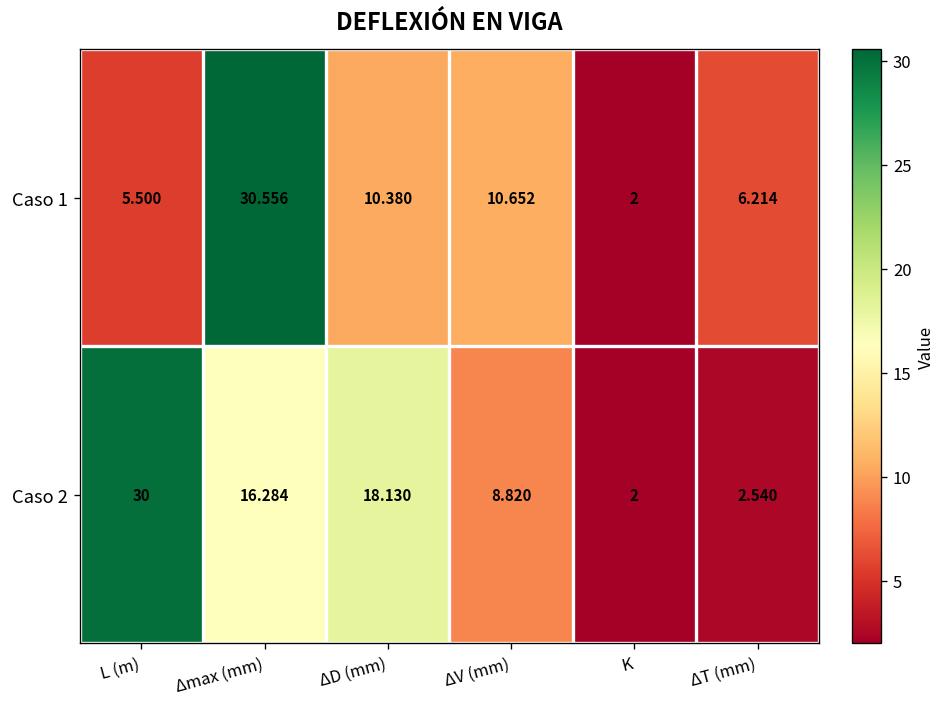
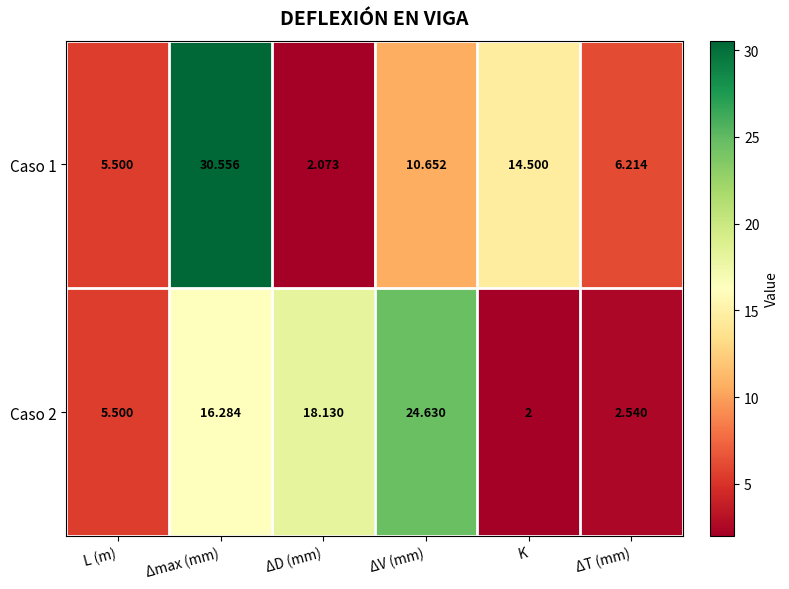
Caso 1, ΔD (mm): 10.380 -> 2.073
Caso 1, K: 2 -> 14.500
Caso 2, L (m): 30 -> 5.500
Caso 2, ΔV (mm): 8.820 -> 24.630
